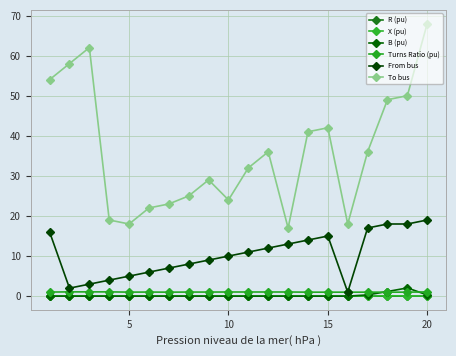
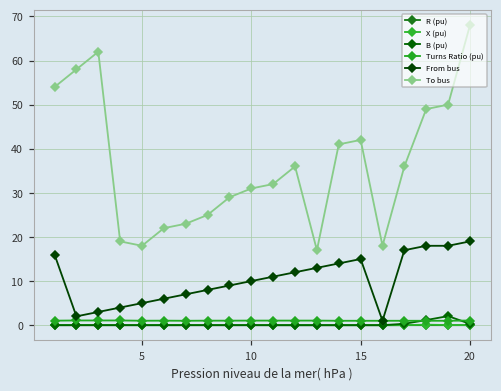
To bus, 10: 24 -> 31
